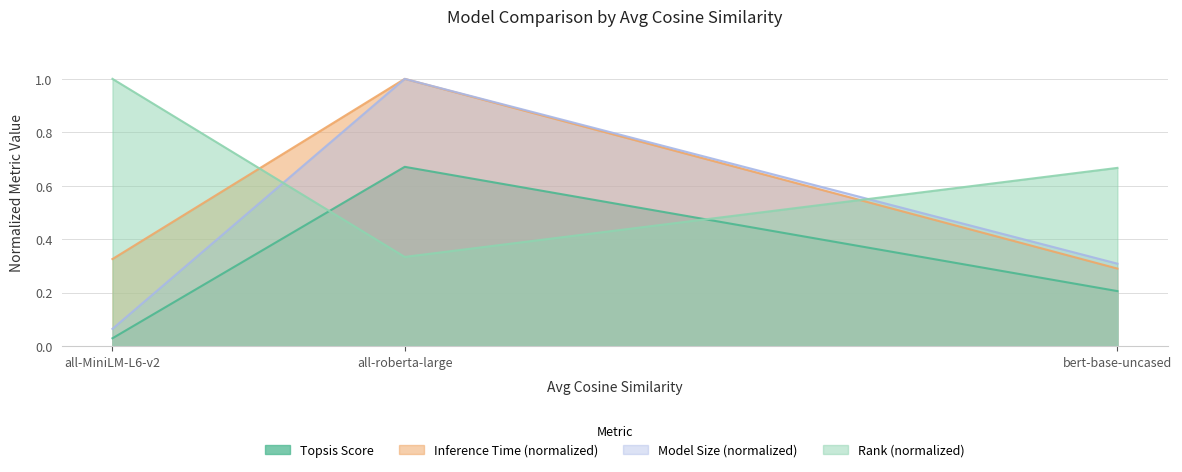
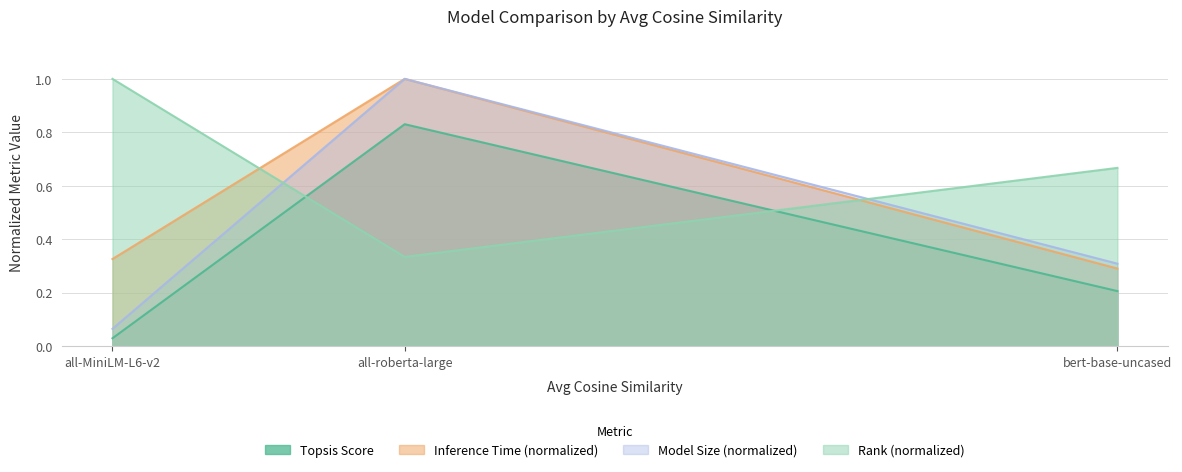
Topsis Score, all-roberta-large: 0.67 -> 0.83
